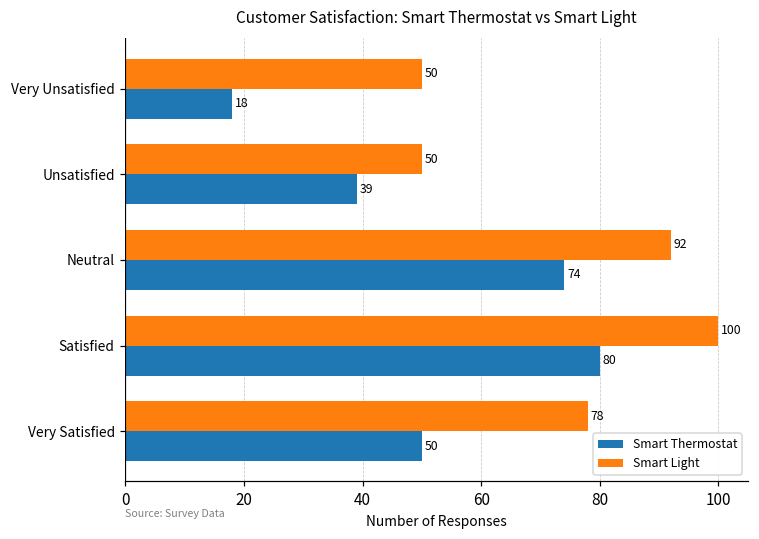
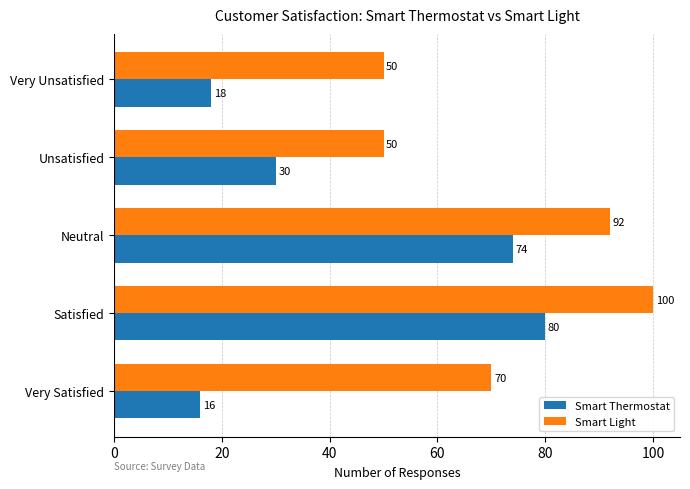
Smart Thermostat, Unsatisfied: 39 -> 30
Smart Light, Very Satisfied: 78 -> 70
Smart Thermostat, Very Satisfied: 50 -> 16
